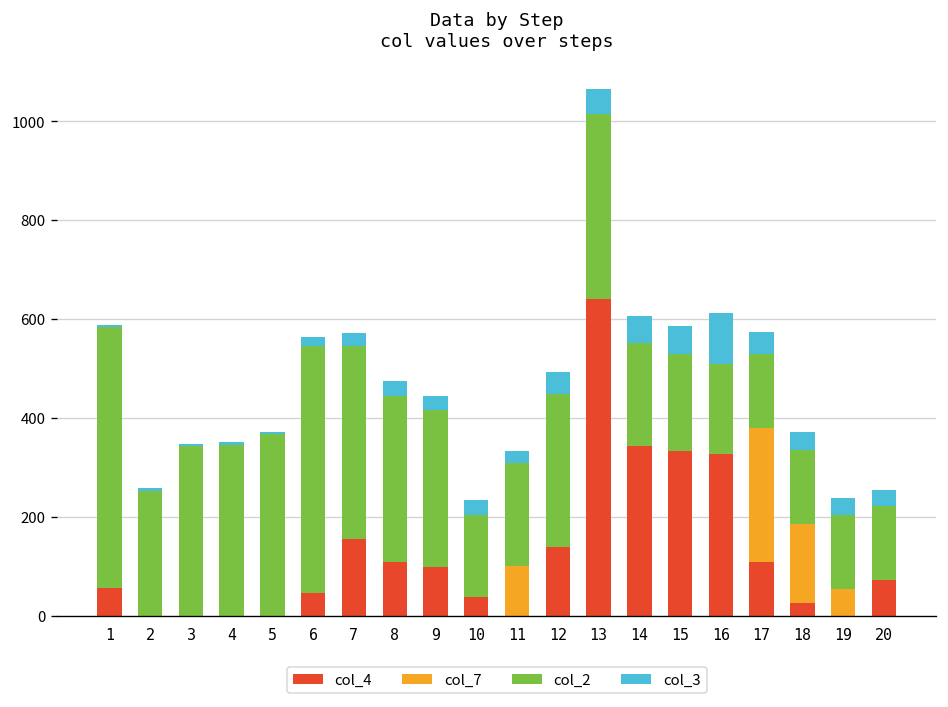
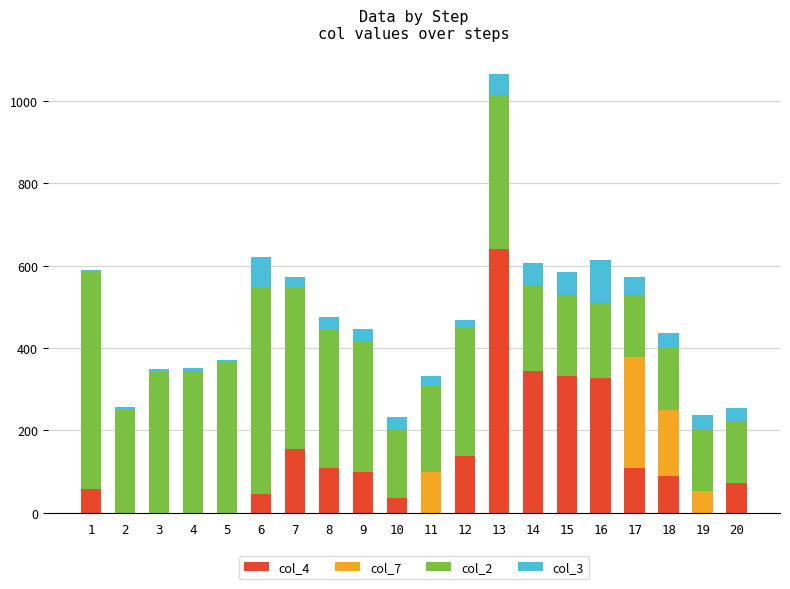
col_3, 6: 20 -> 80
col_3, 12: 50 -> 20
col_4, 18: 30 -> 90
